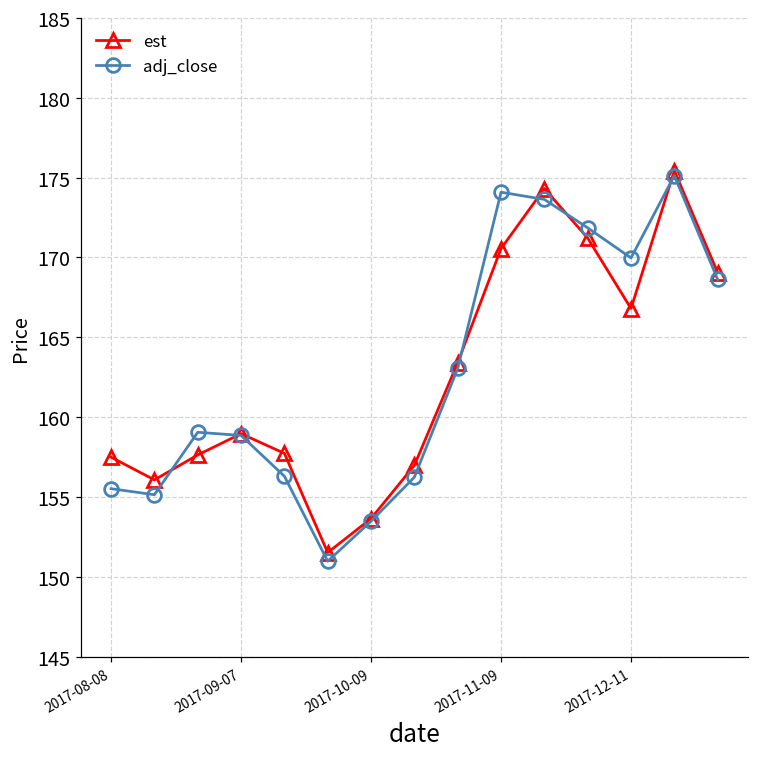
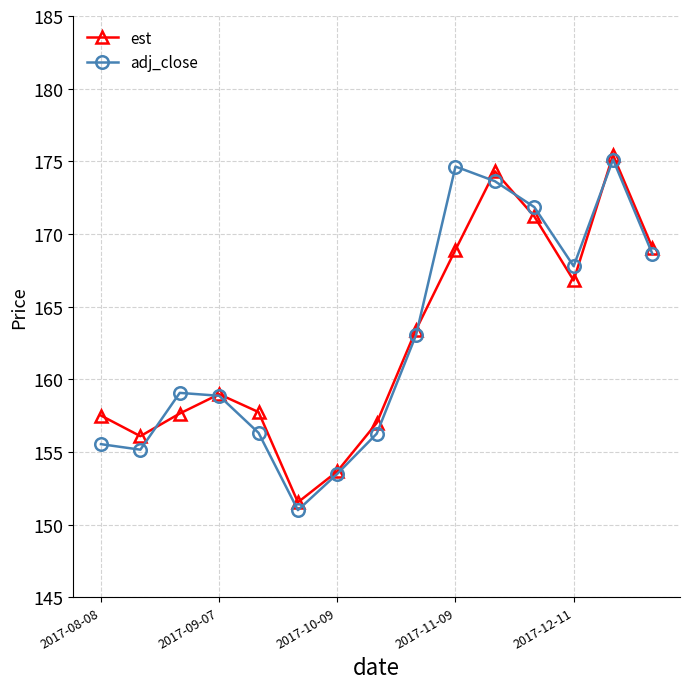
est, 2017-11-09: 170.6 -> 168.9
adj_close, 2017-11-09: 174.1 -> 174.6
adj_close, 2017-12-11: 170.0 -> 167.8
